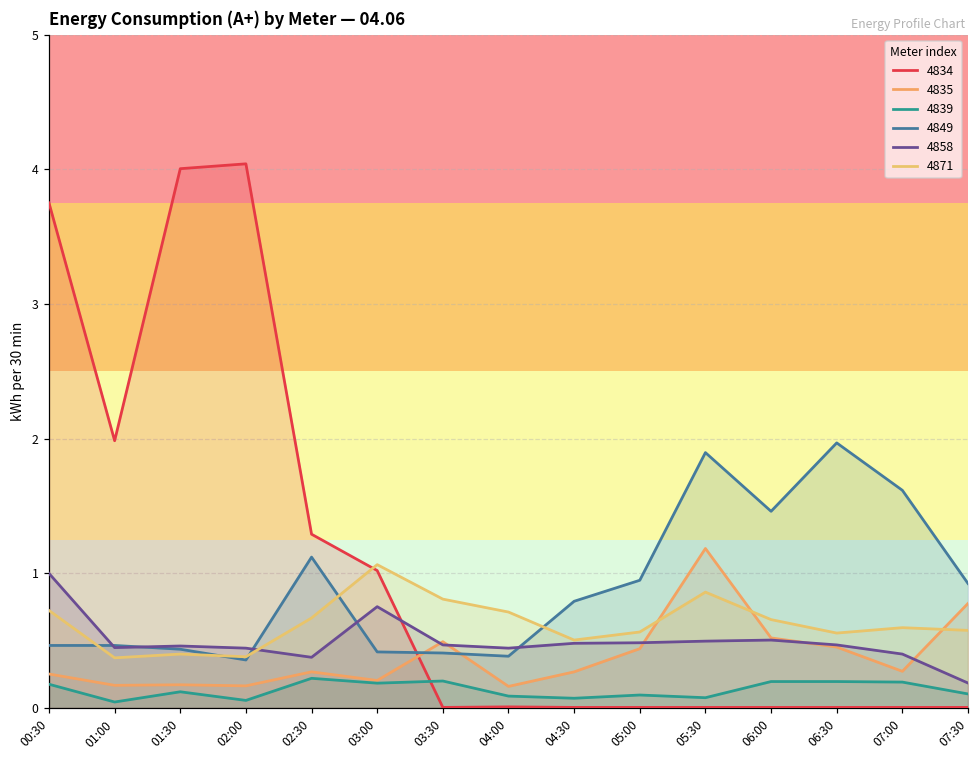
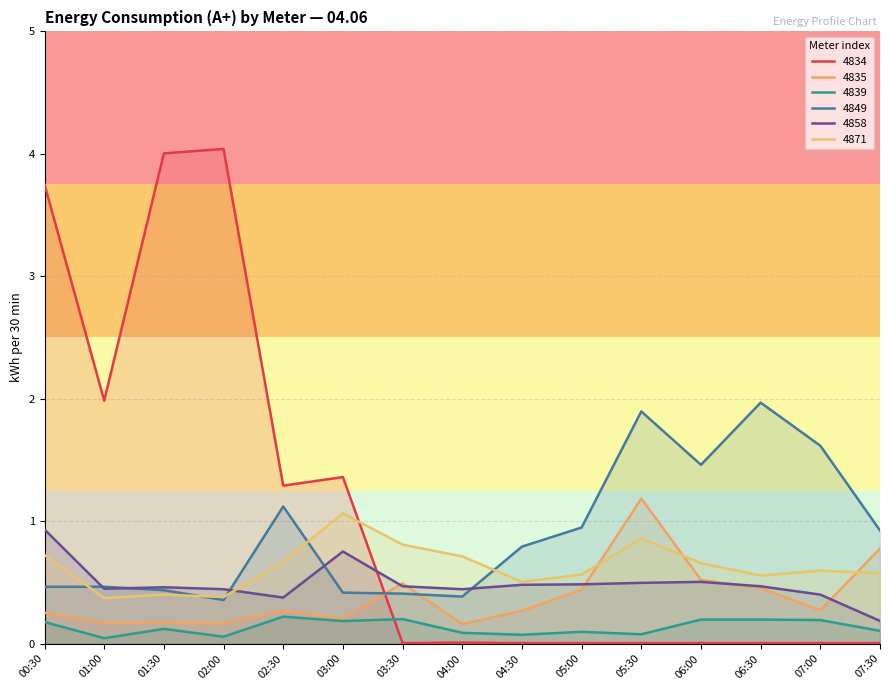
4858, 00:30: 1.00 -> 0.93
4834, 03:00: 1.02 -> 1.36
